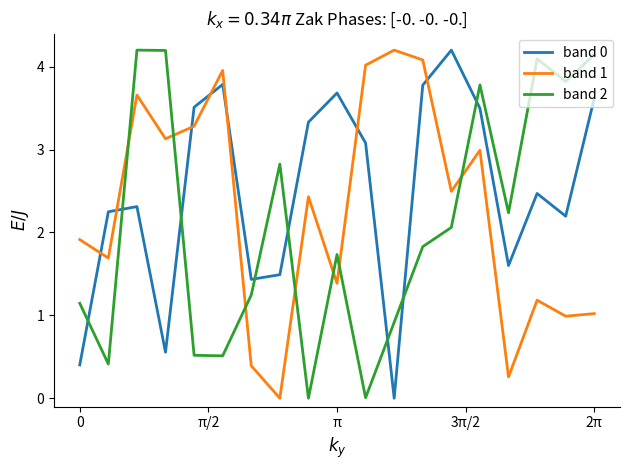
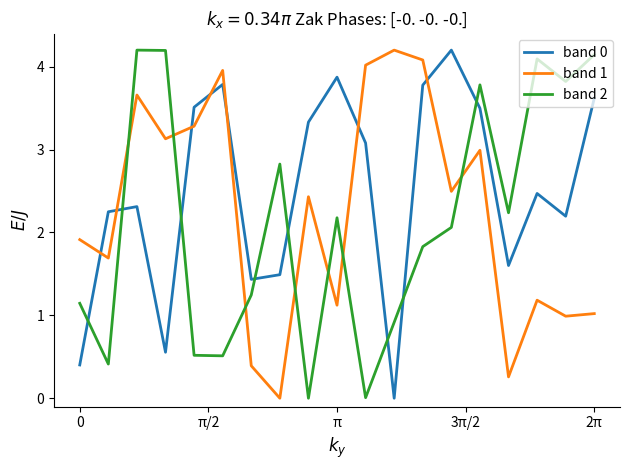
band 0, π: 3.7 -> 3.9
band 1, π: 1.4 -> 1.1
band 2, π: 1.7 -> 2.2
